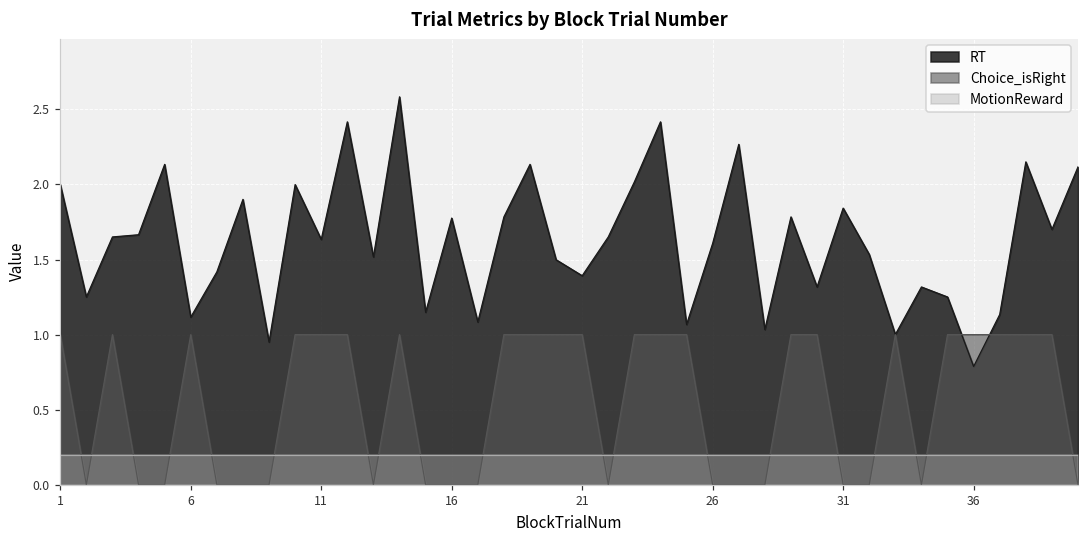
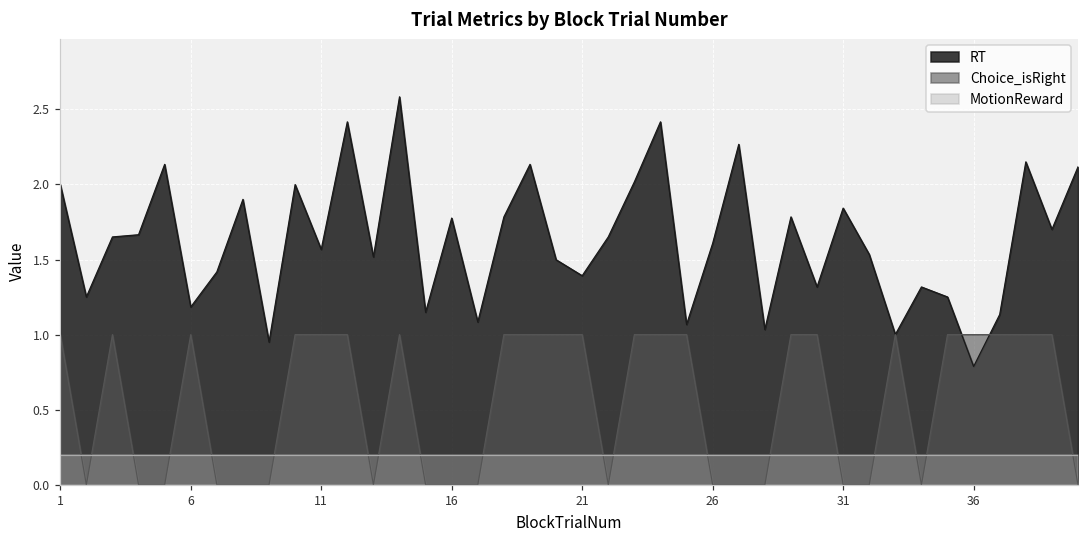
RT, 6: 1.12 -> 1.18
RT, 11: 1.63 -> 1.57
